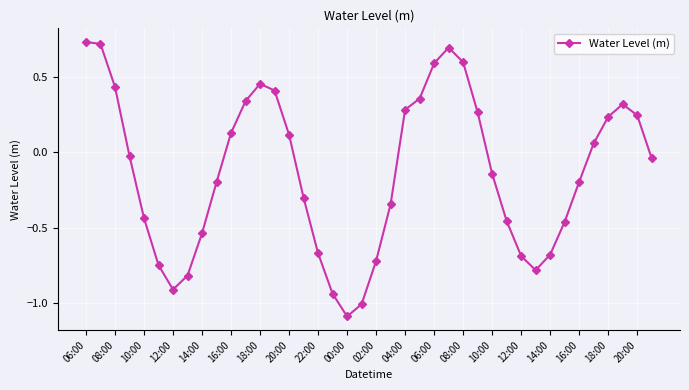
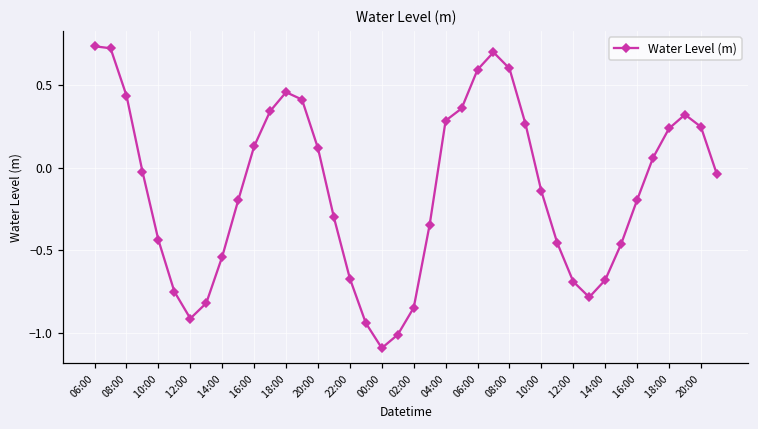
02:00: -0.72 -> -0.85
